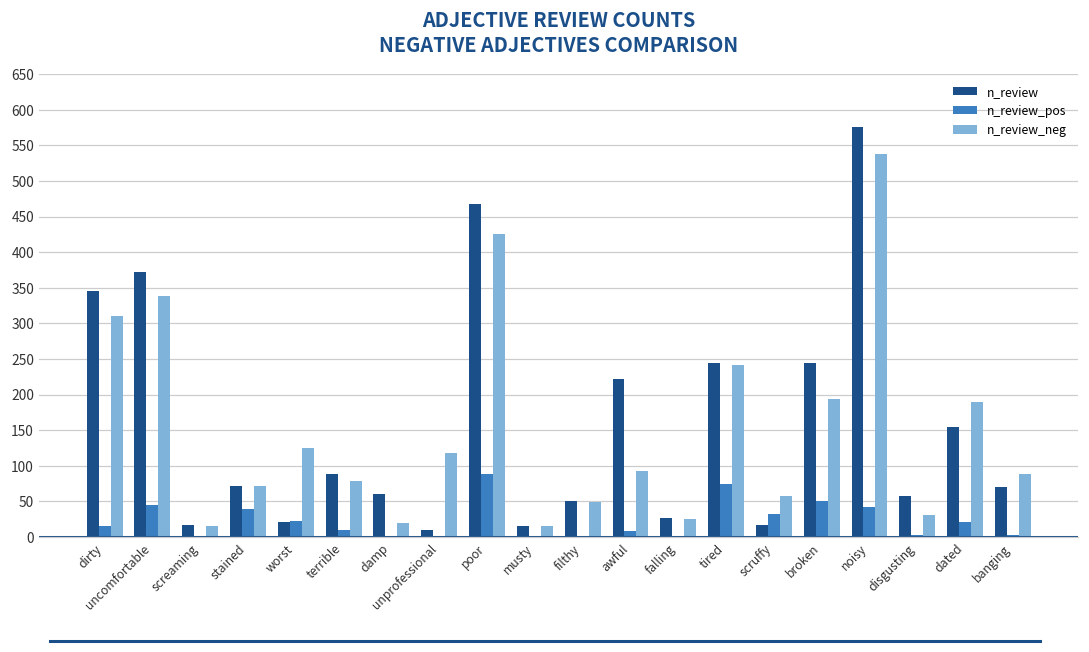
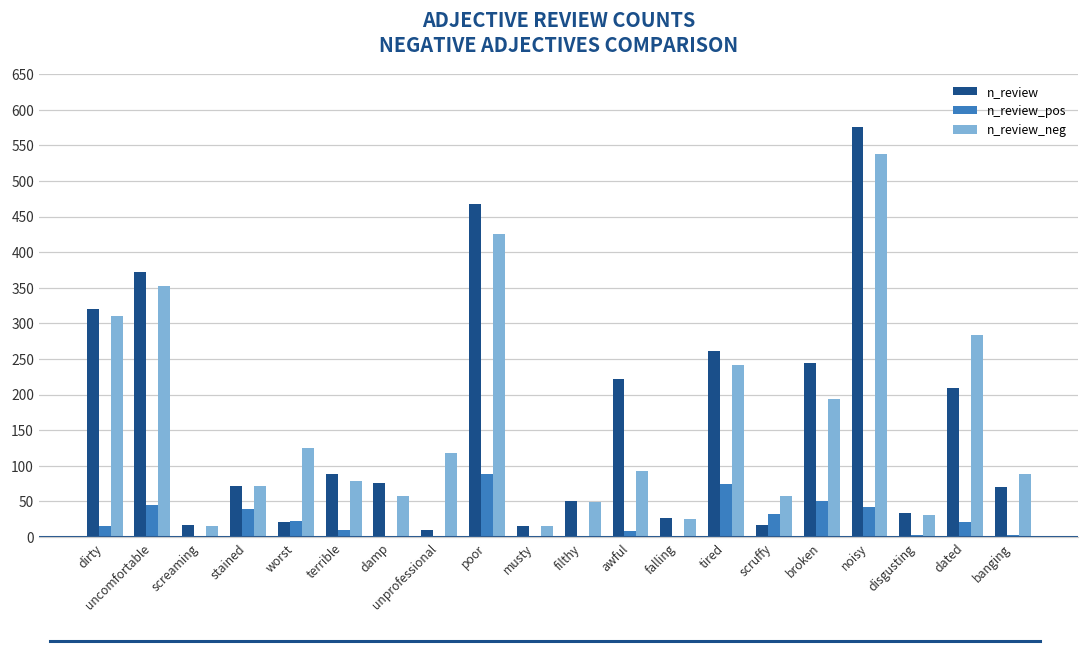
n_review, dirty: 350 -> 320
n_review_neg, uncomfortable: 340 -> 350
n_review, damp: 60 -> 80
n_review_neg, damp: 20 -> 60
n_review, tired: 250 -> 260
n_review, disgusting: 60 -> 30
n_review, dated: 160 -> 210
n_review_neg, dated: 190 -> 280
